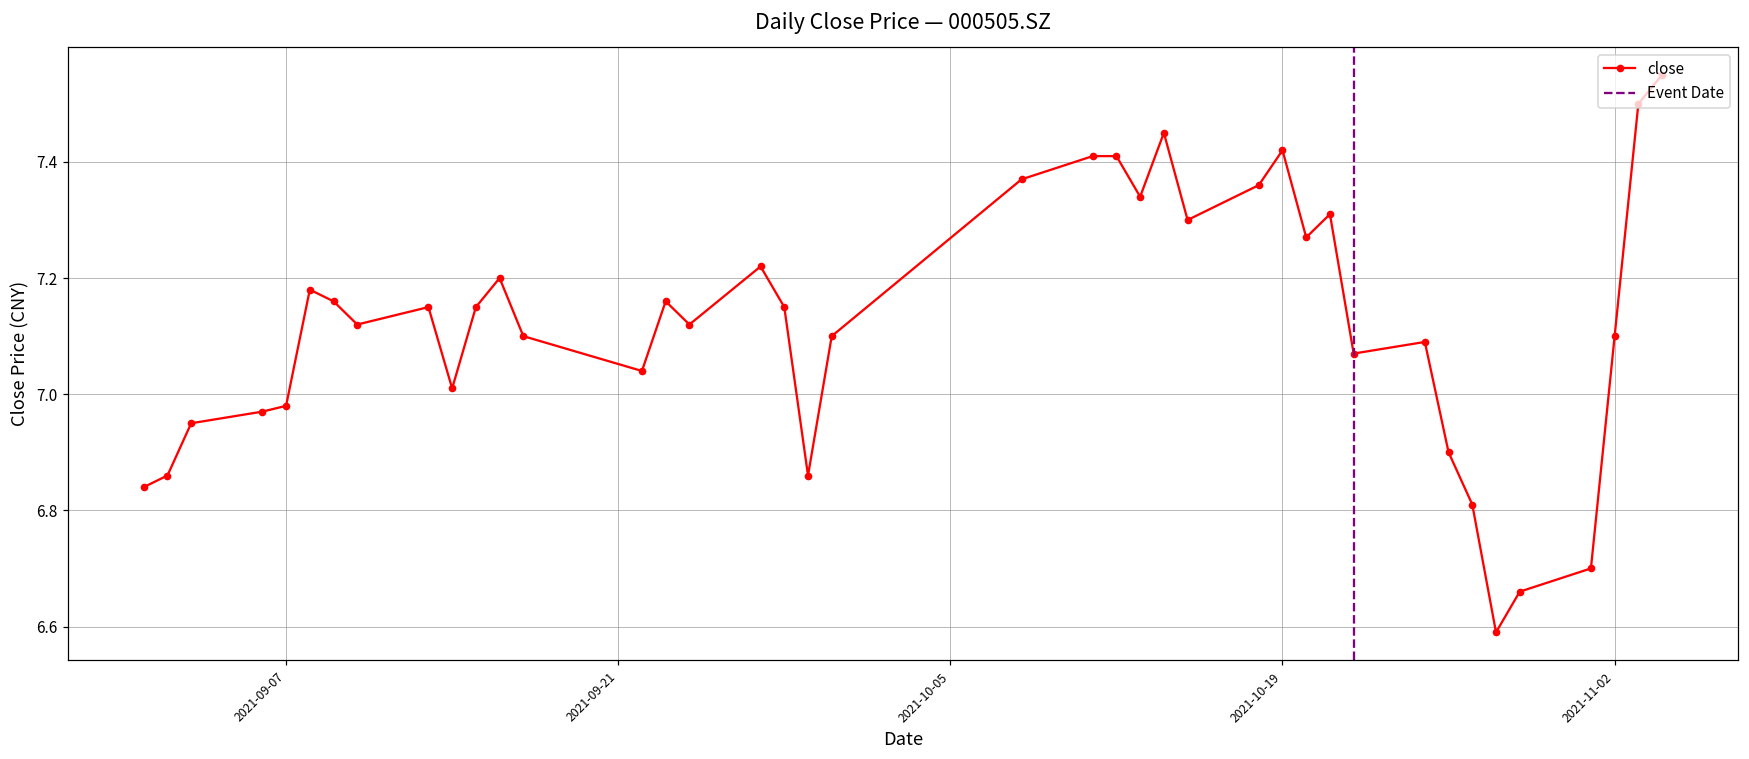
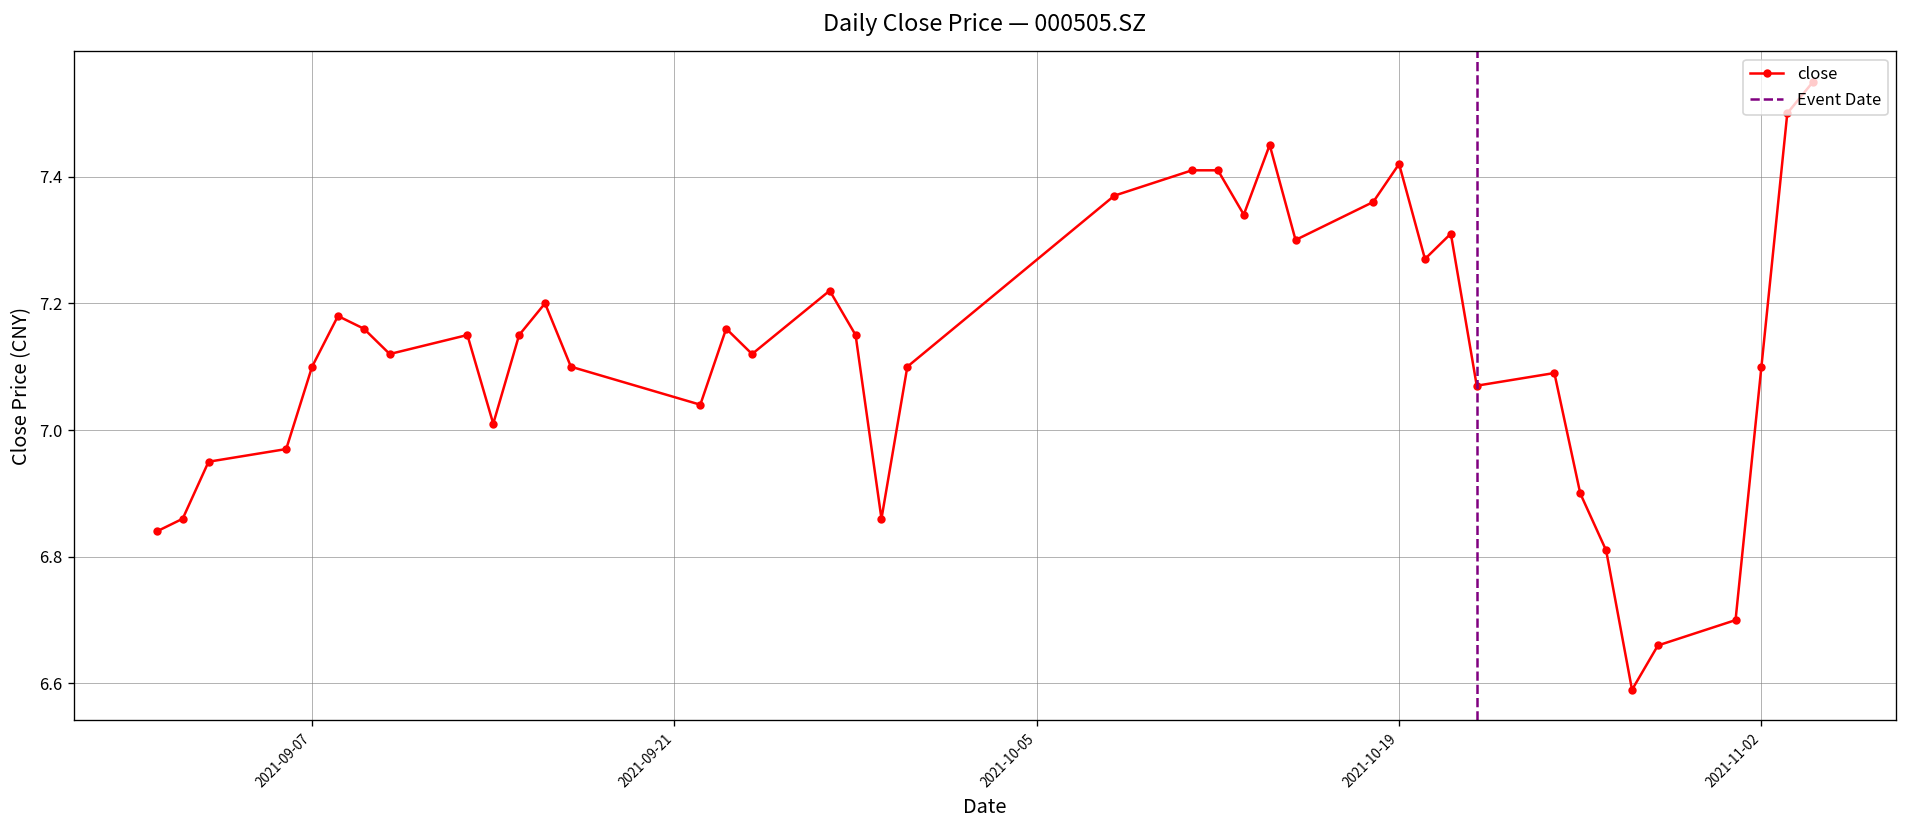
2021-09-07: 6.98 -> 7.10
